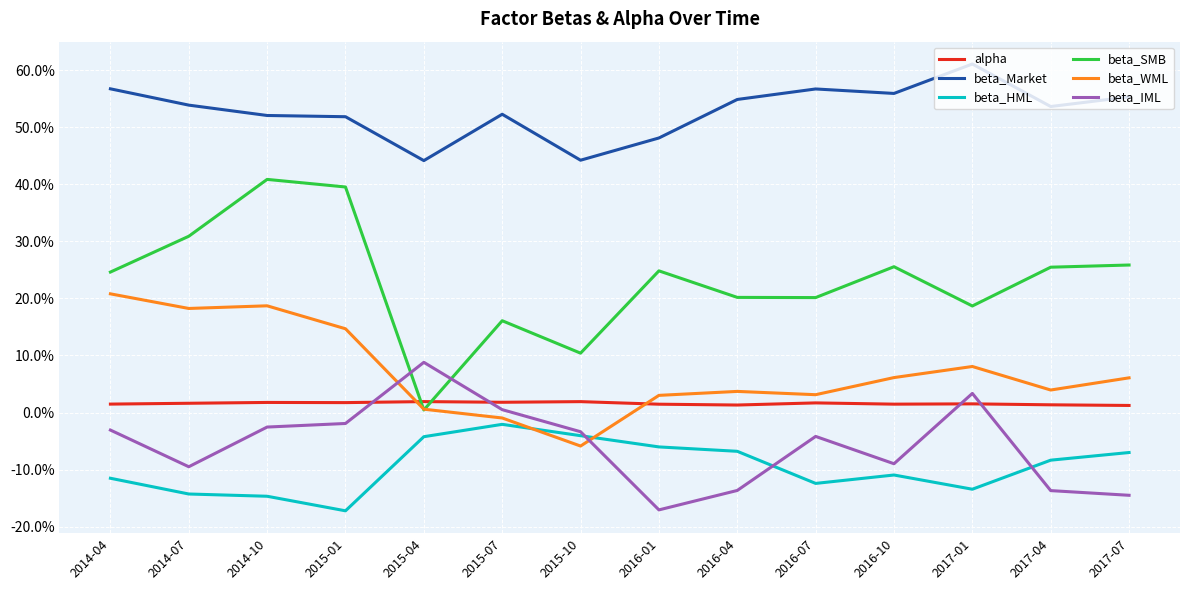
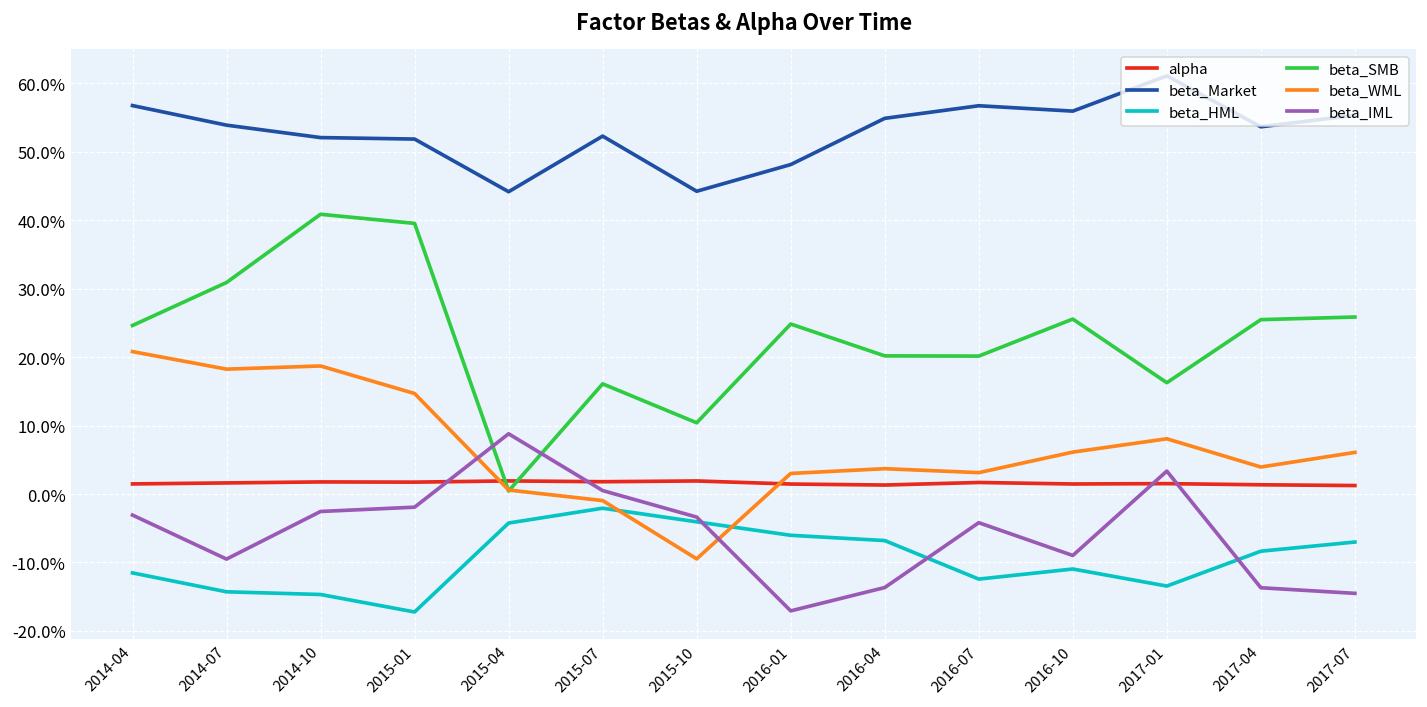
beta_WML, 2015-10: -6% -> -9%
beta_SMB, 2017-01: 19% -> 16%
